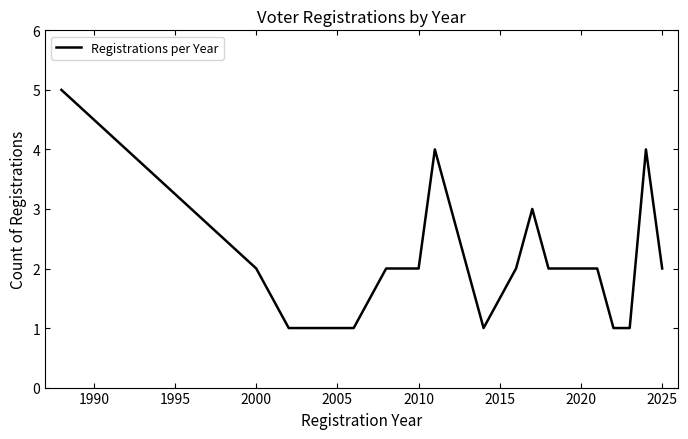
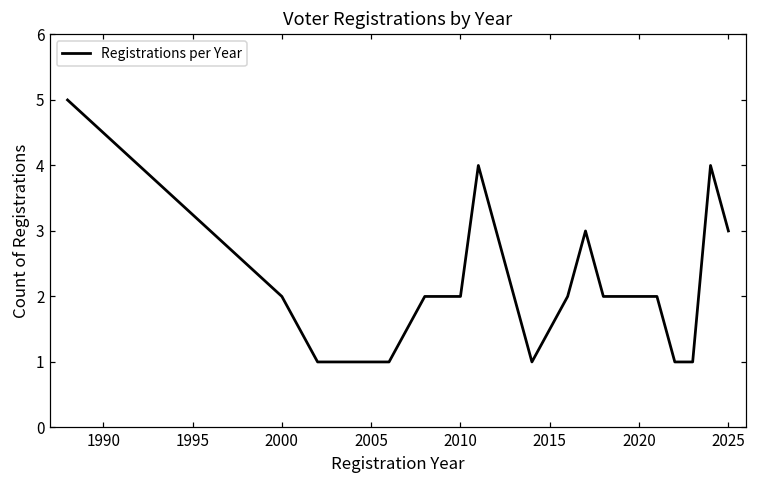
2025: 2 -> 3
